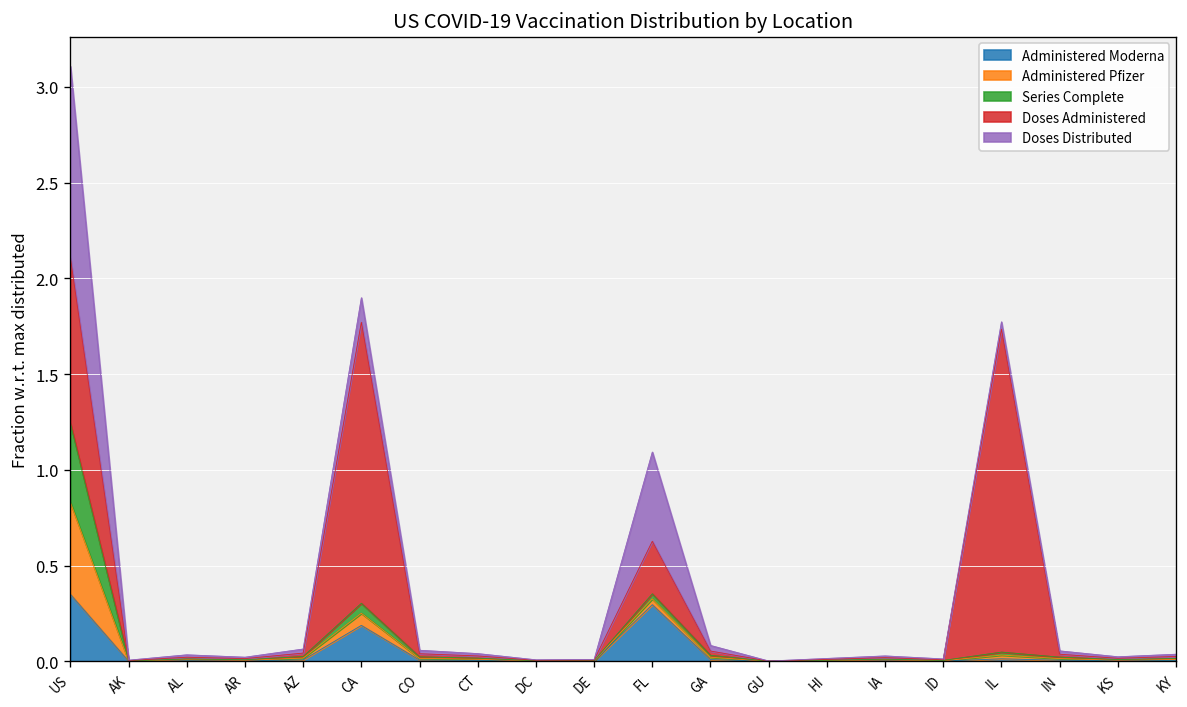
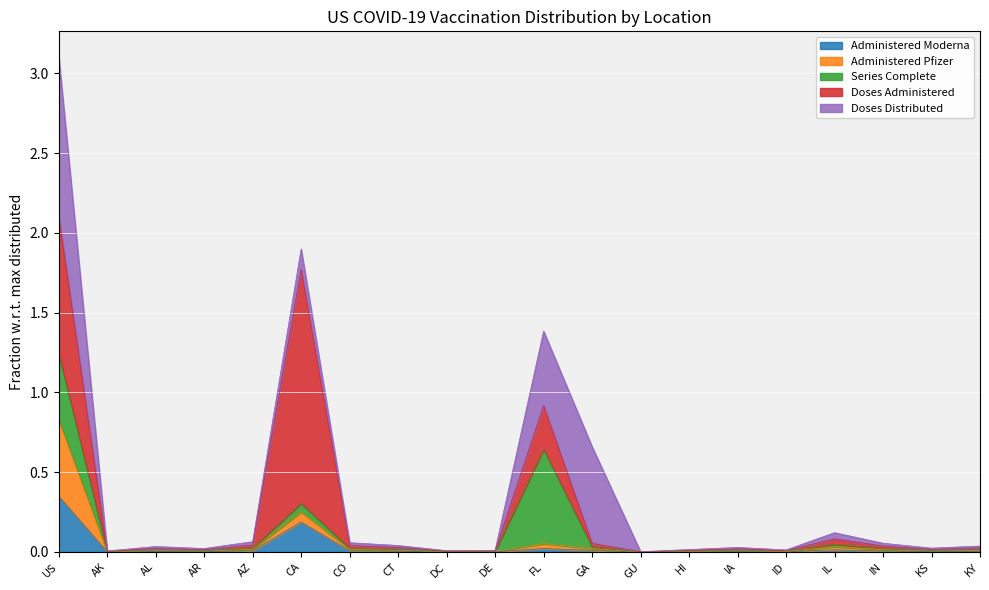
Administered Moderna, FL: 0.30 -> 0.02
Series Complete, FL: 0.03 -> 0.59
Doses Distributed, GA: 0.03 -> 0.61
Doses Administered, IL: 1.69 -> 0.03
